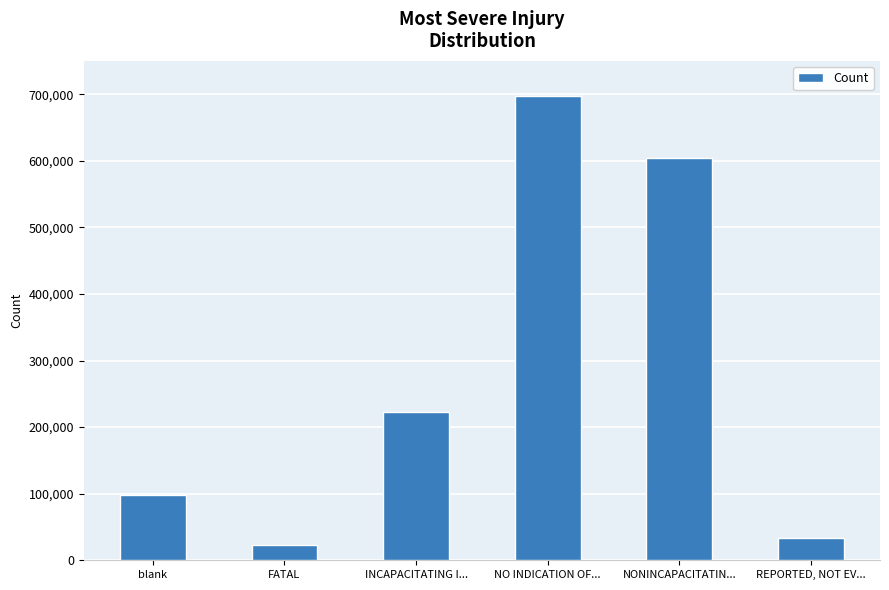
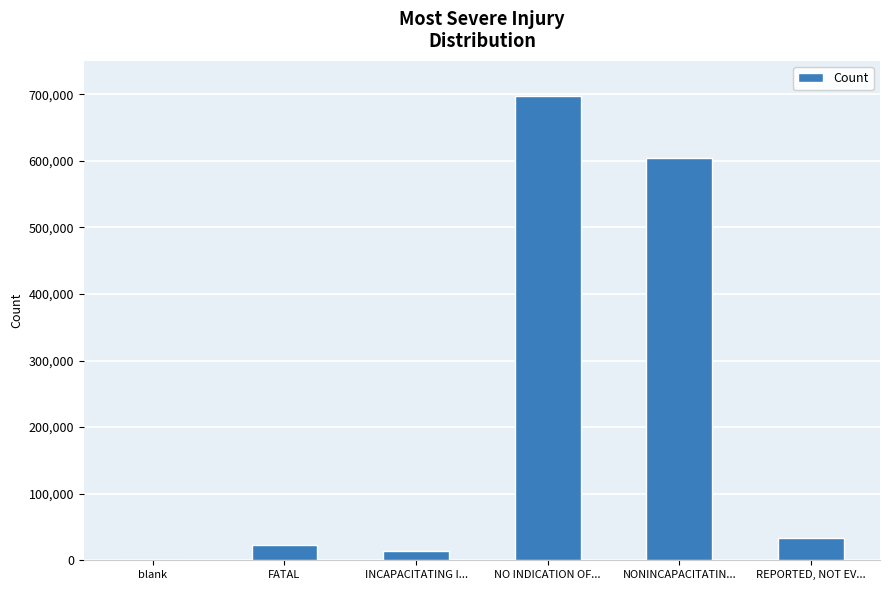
blank: 100,000 -> 0
INCAPACITATING I...: 220,000 -> 10,000
